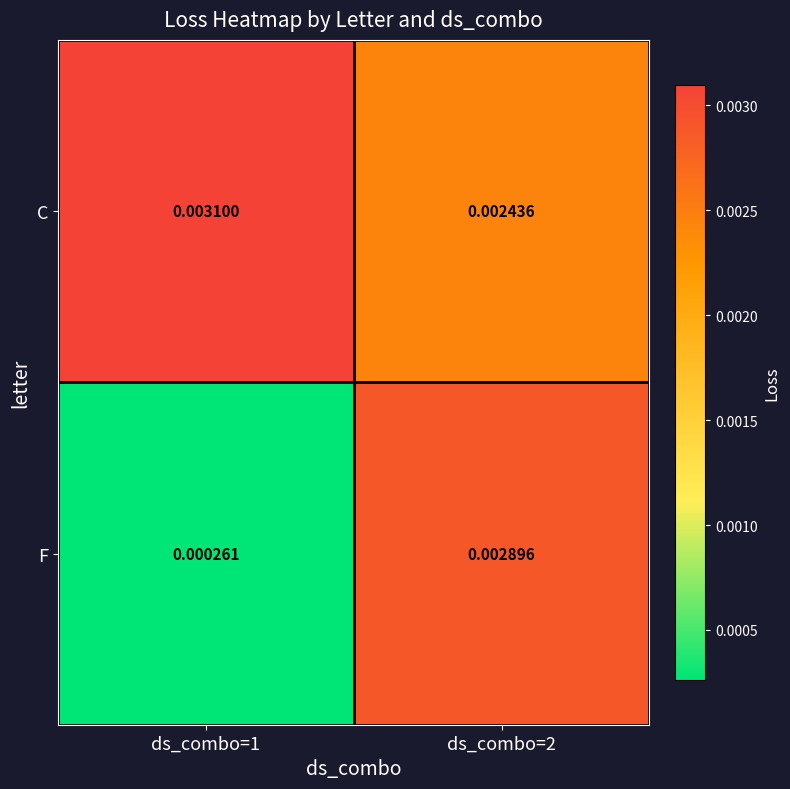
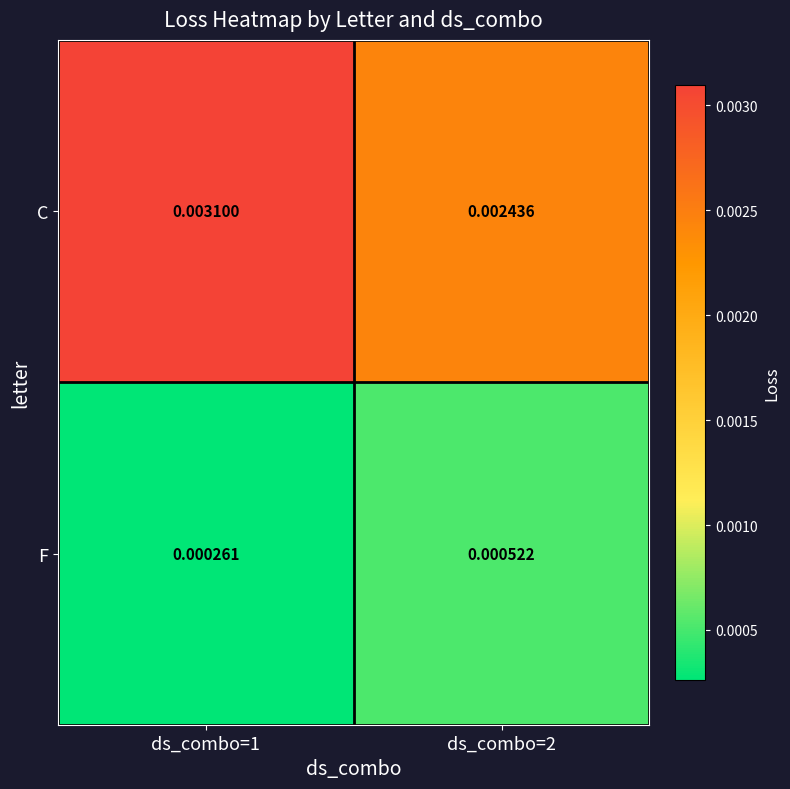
F, ds_combo=2: 0.002896 -> 0.000522
